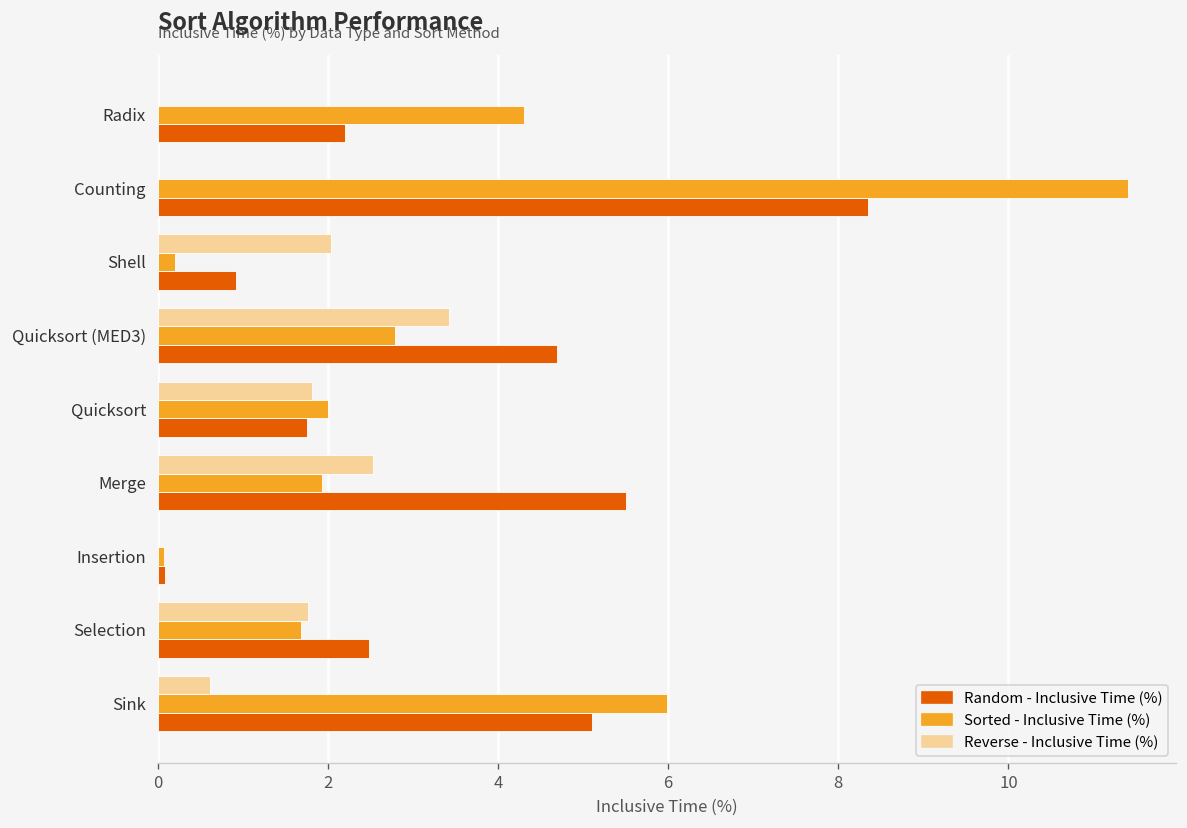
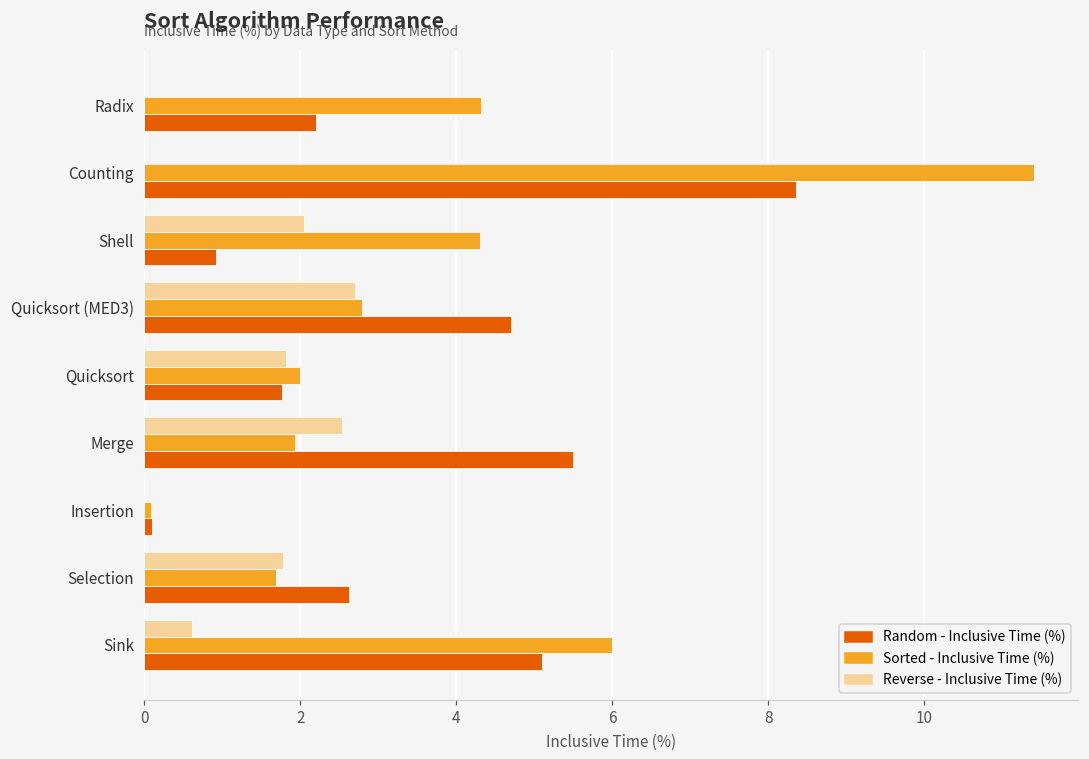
Sorted - Inclusive Time (%), Shell: 0.2 -> 4.3
Reverse - Inclusive Time (%), Quicksort (MED3): 3.4 -> 2.7
Random - Inclusive Time (%), Selection: 2.5 -> 2.6
